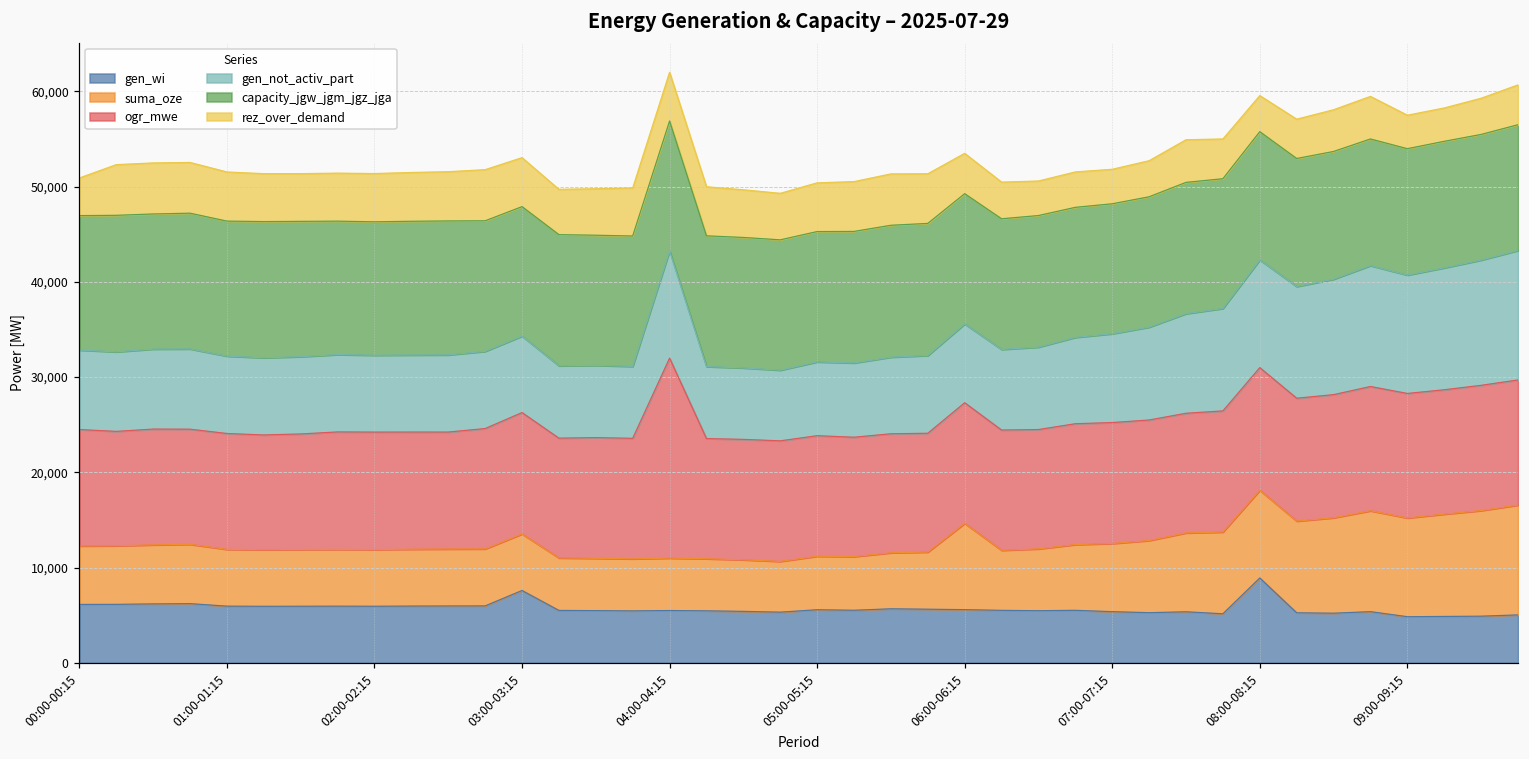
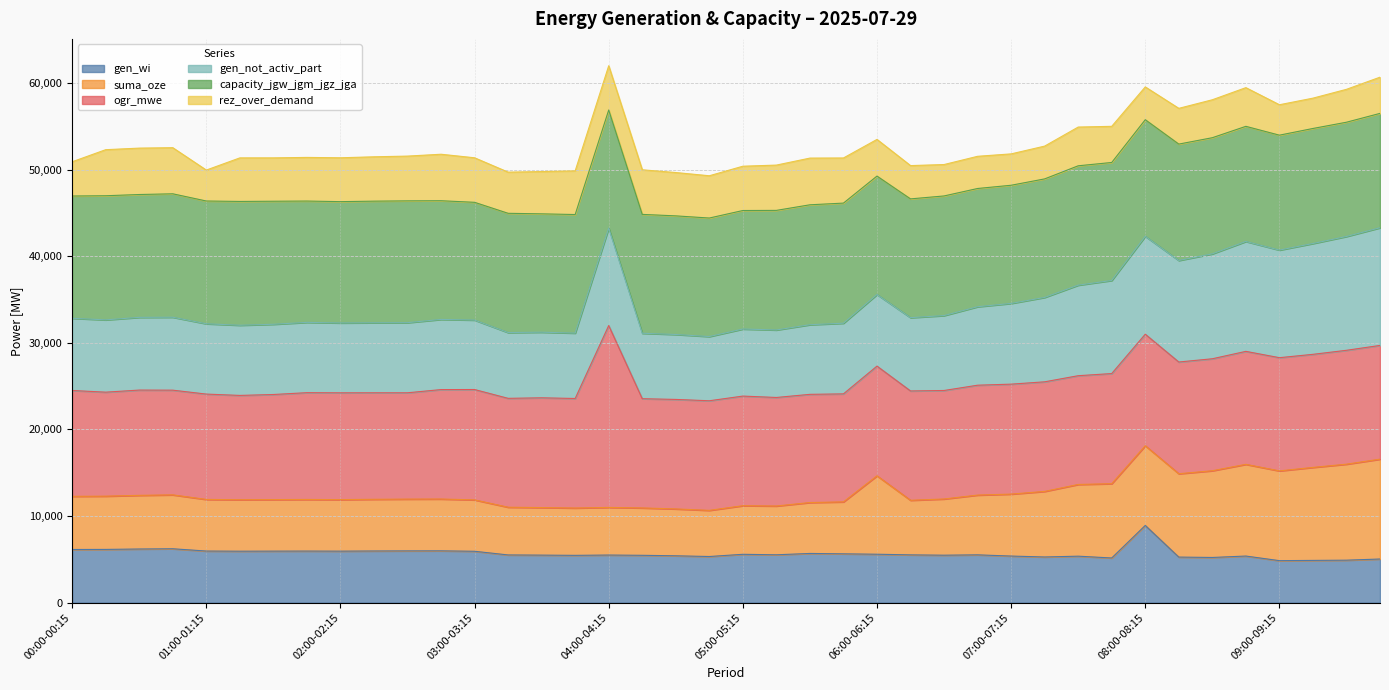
rez_over_demand, 01:00-01:15: 5,000 -> 4,000
gen_wi, 03:00-03:15: 8,000 -> 6,000
